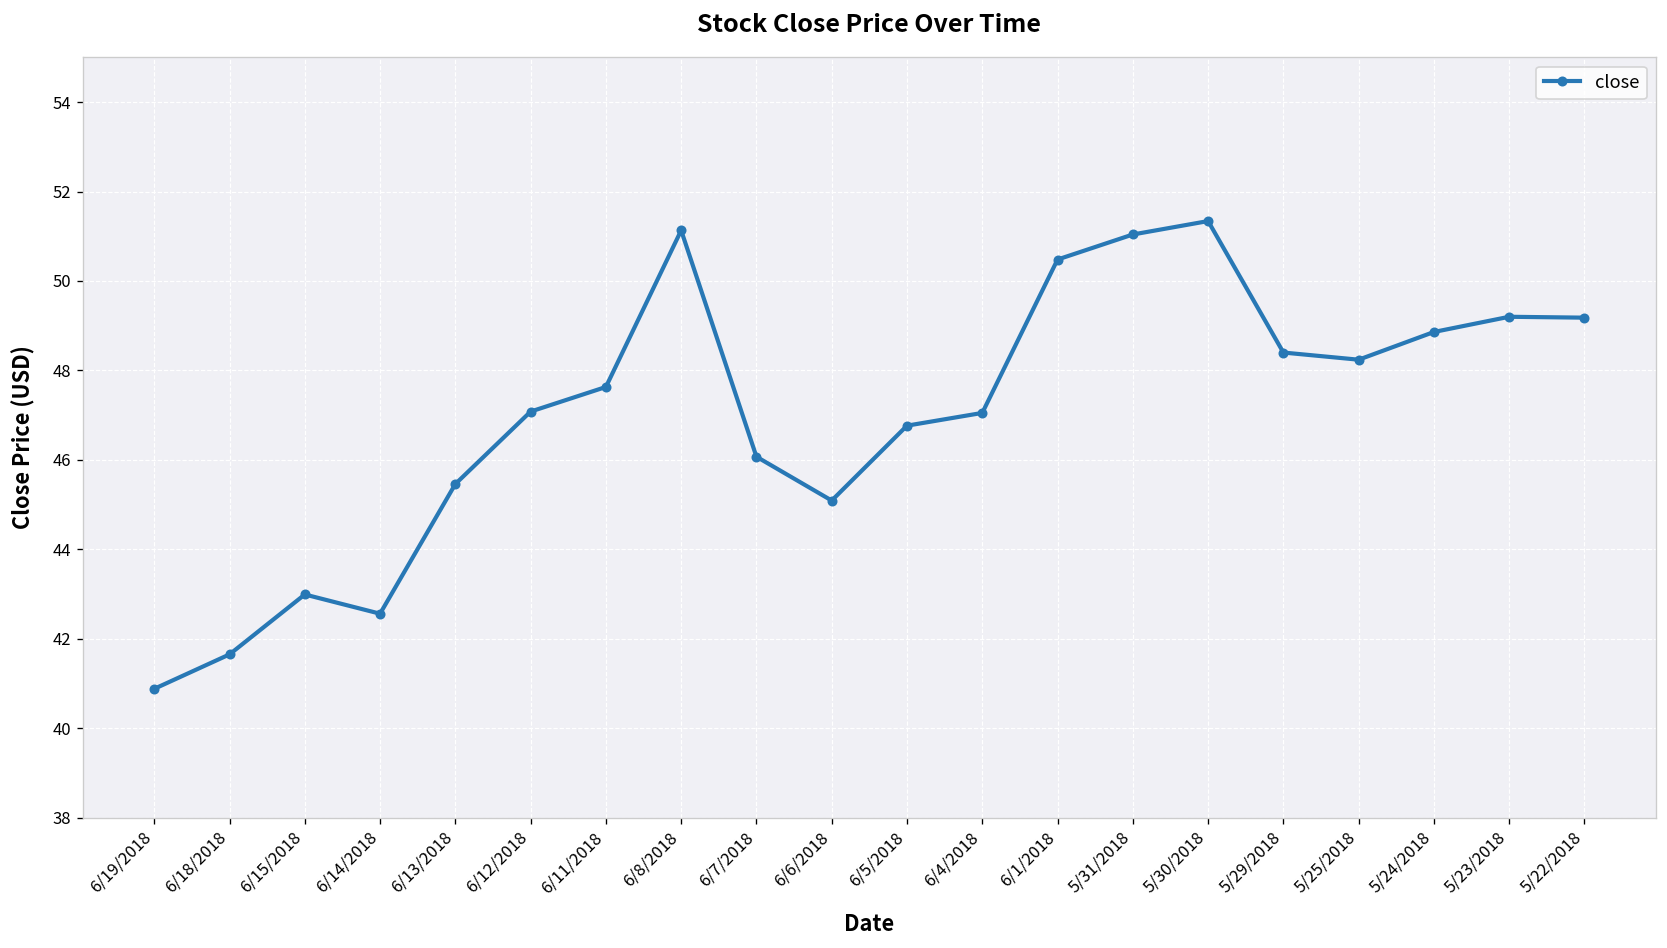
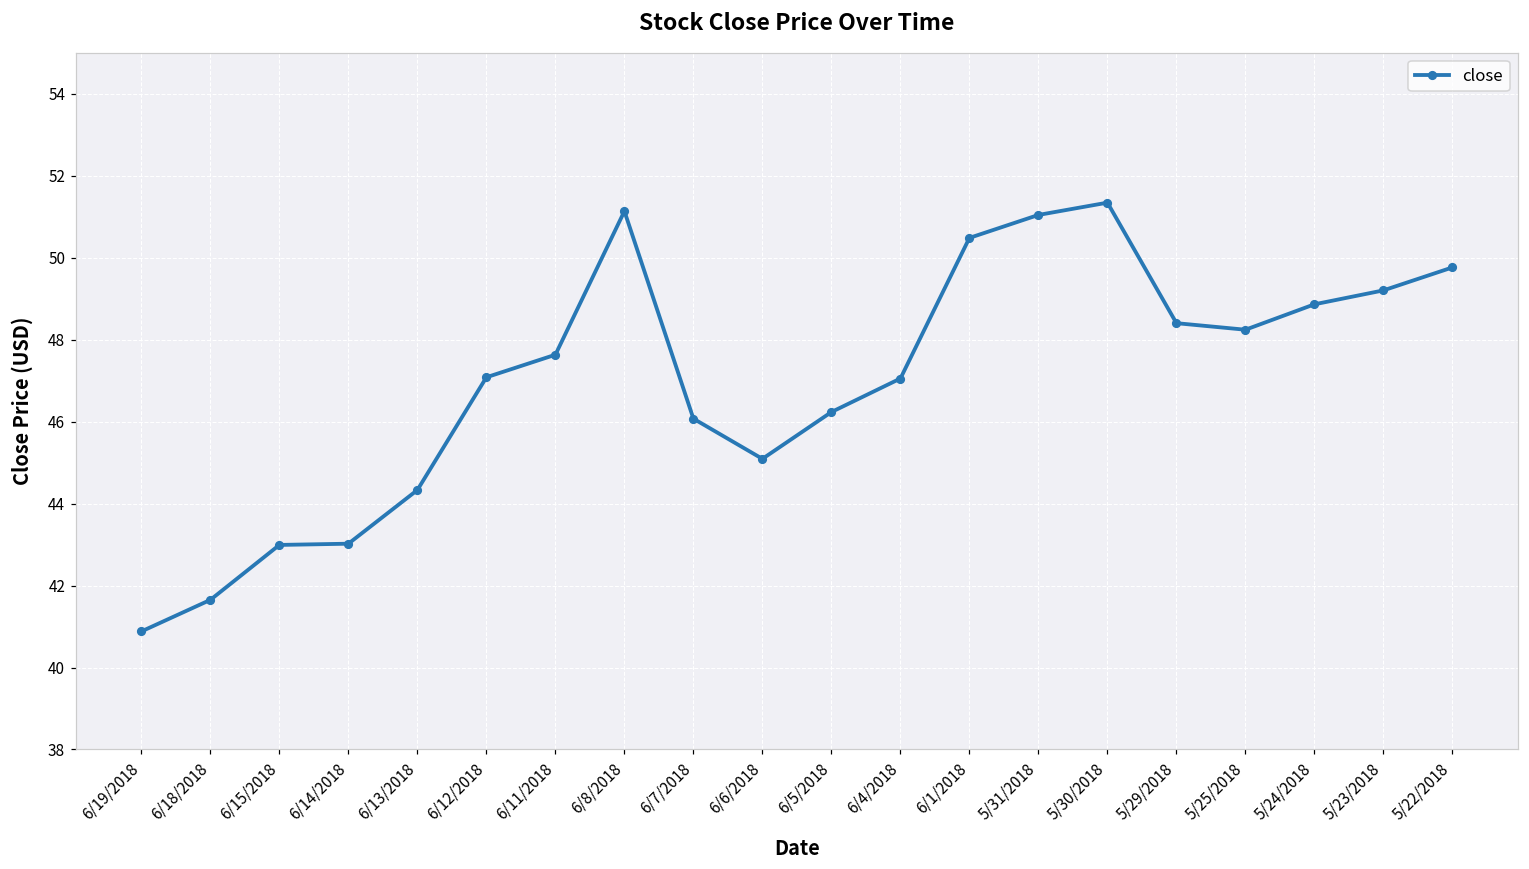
6/14/2018: 42.6 -> 43.0
6/13/2018: 45.5 -> 44.3
6/5/2018: 46.8 -> 46.2
5/22/2018: 49.2 -> 49.8
